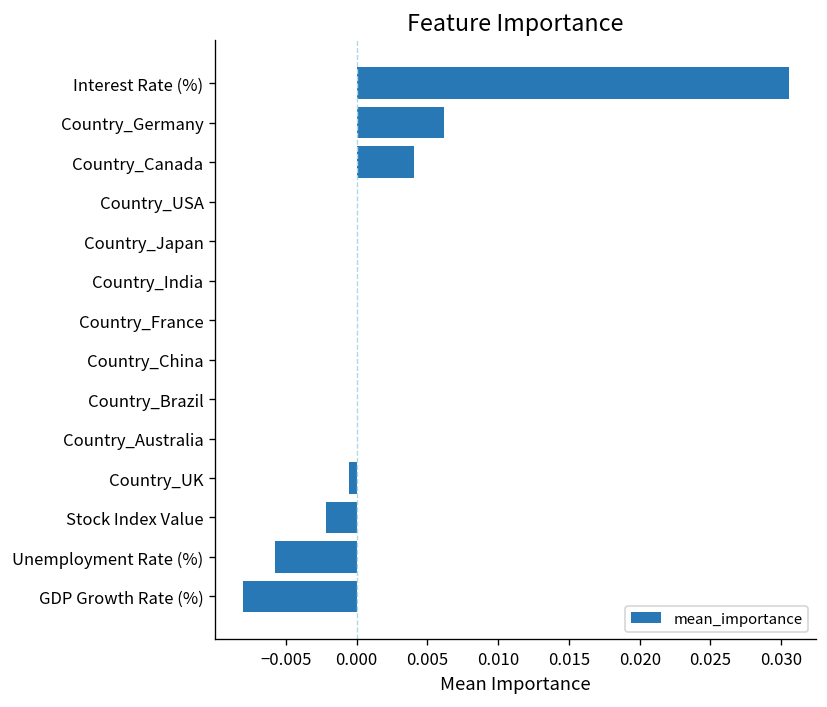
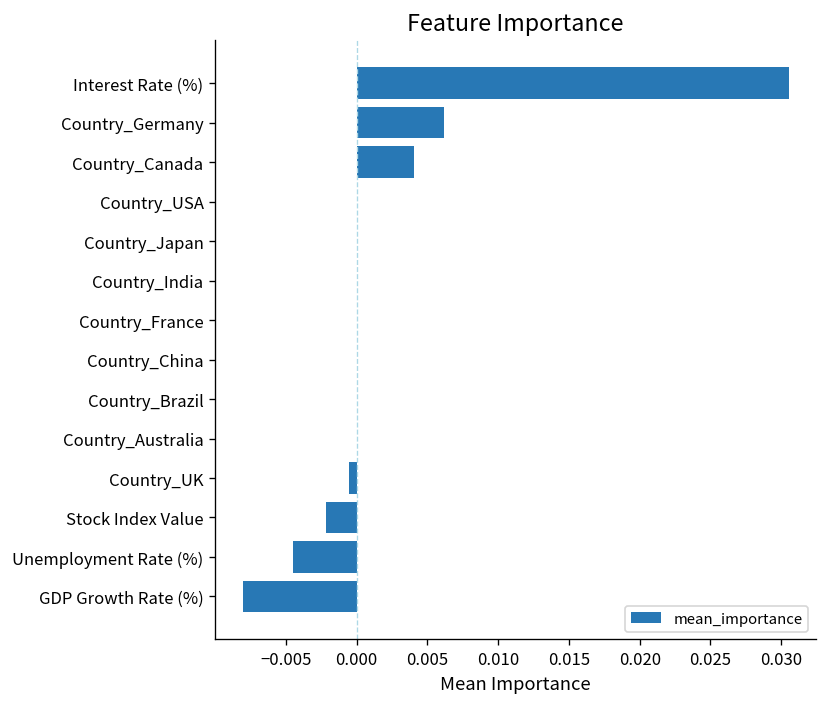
Unemployment Rate (%): -0.0058 -> -0.0045
